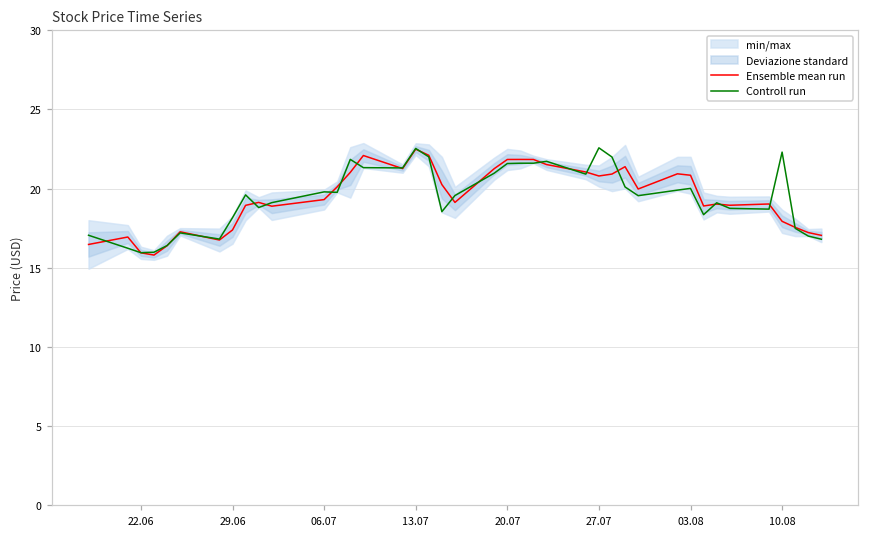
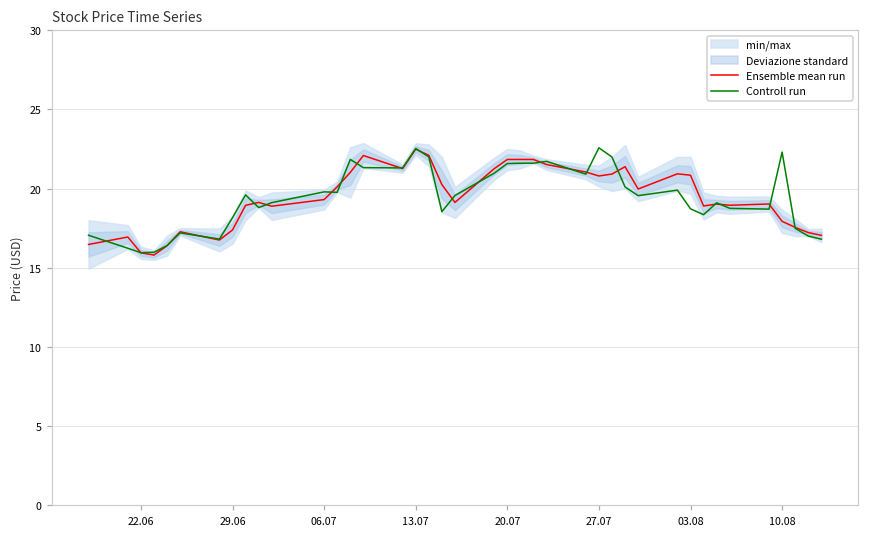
Controll run, 03.08: 20.0 -> 18.7
